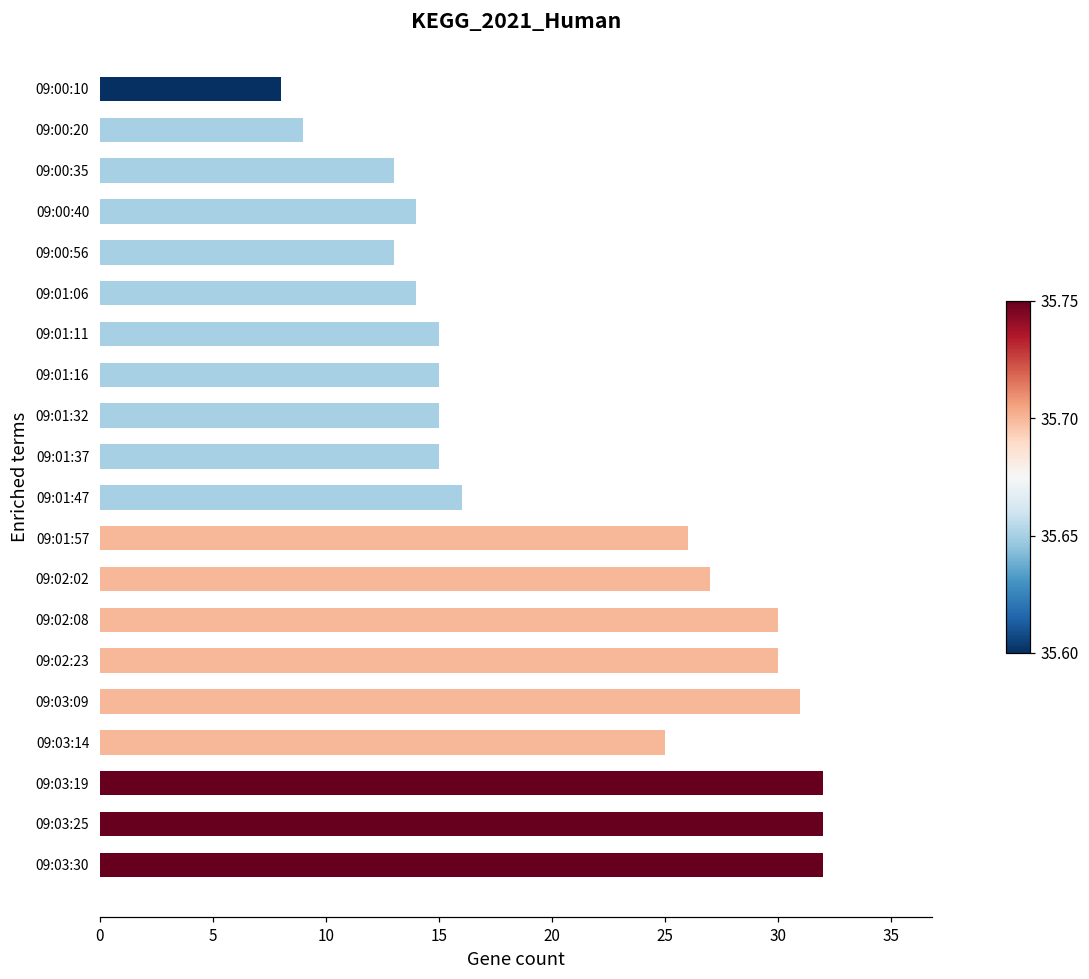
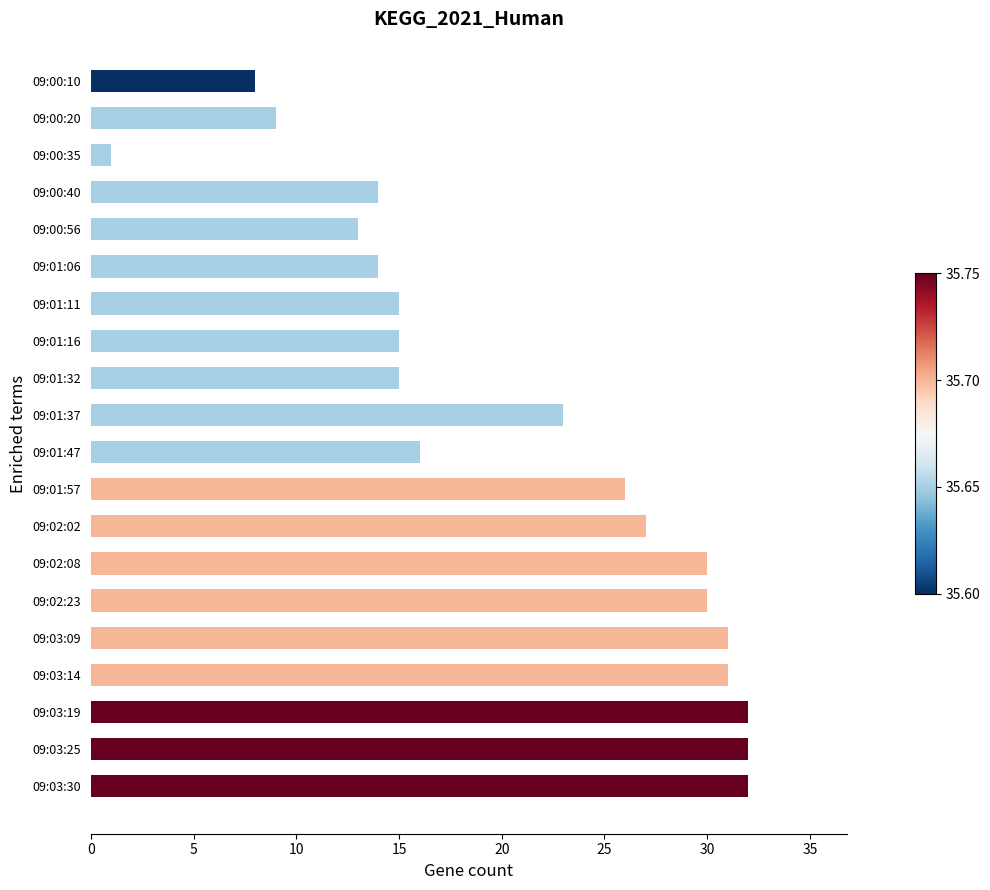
09:00:35: 13 -> 1
09:01:37: 15 -> 23
09:03:14: 25 -> 31
